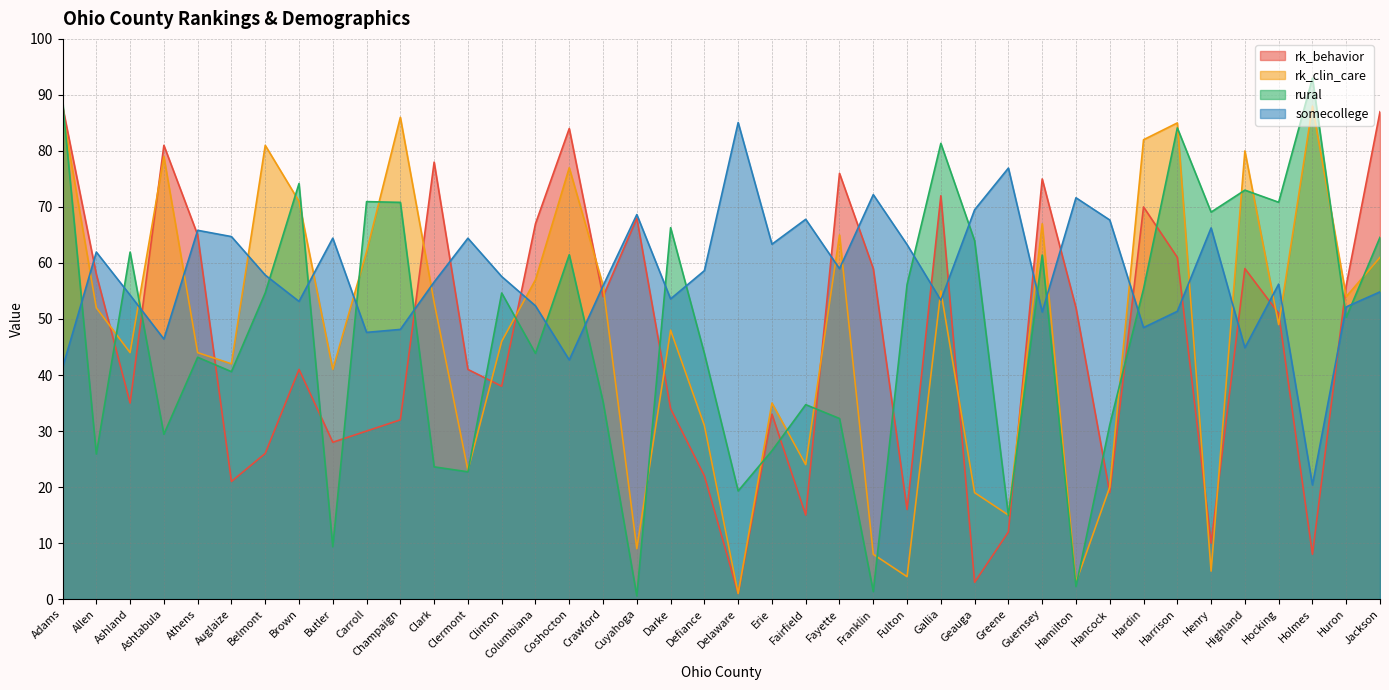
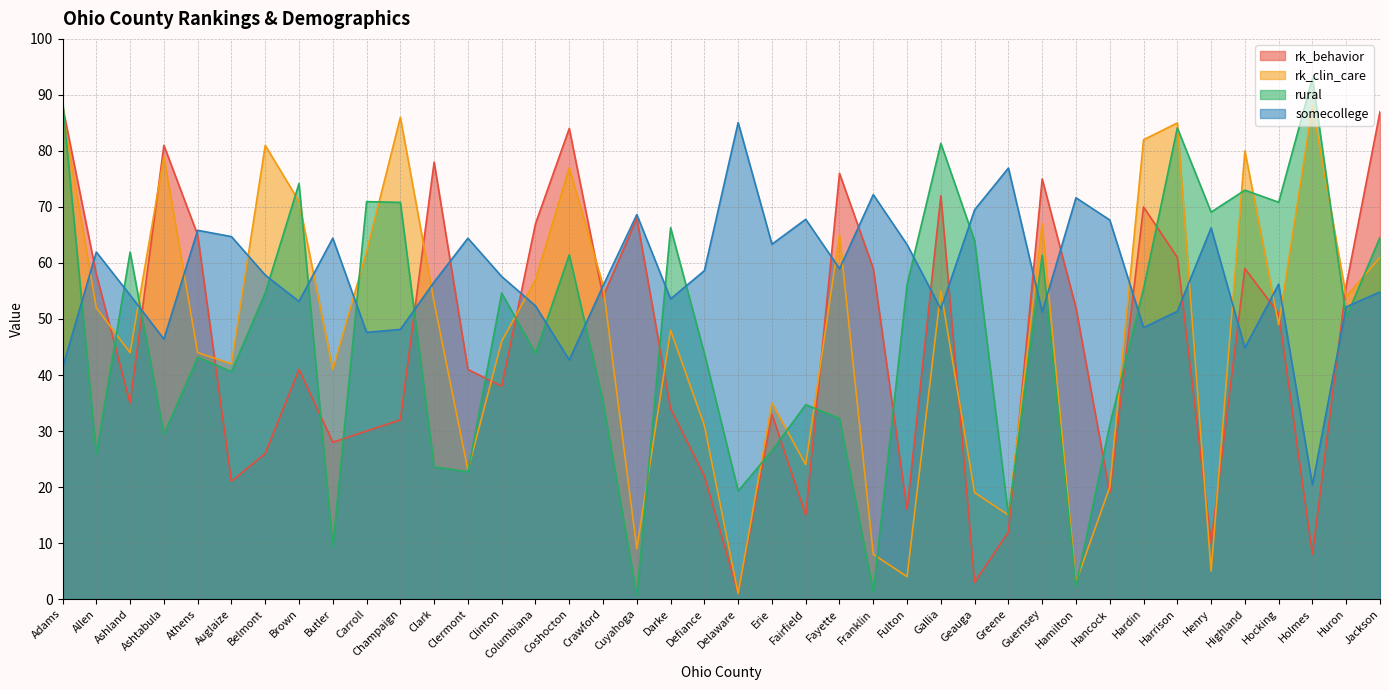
somecollege, Gallia: 53 -> 52
